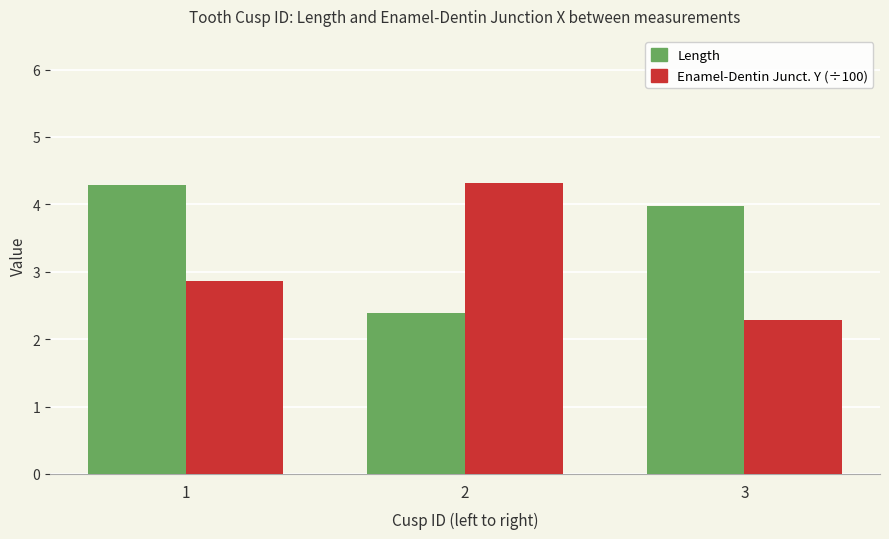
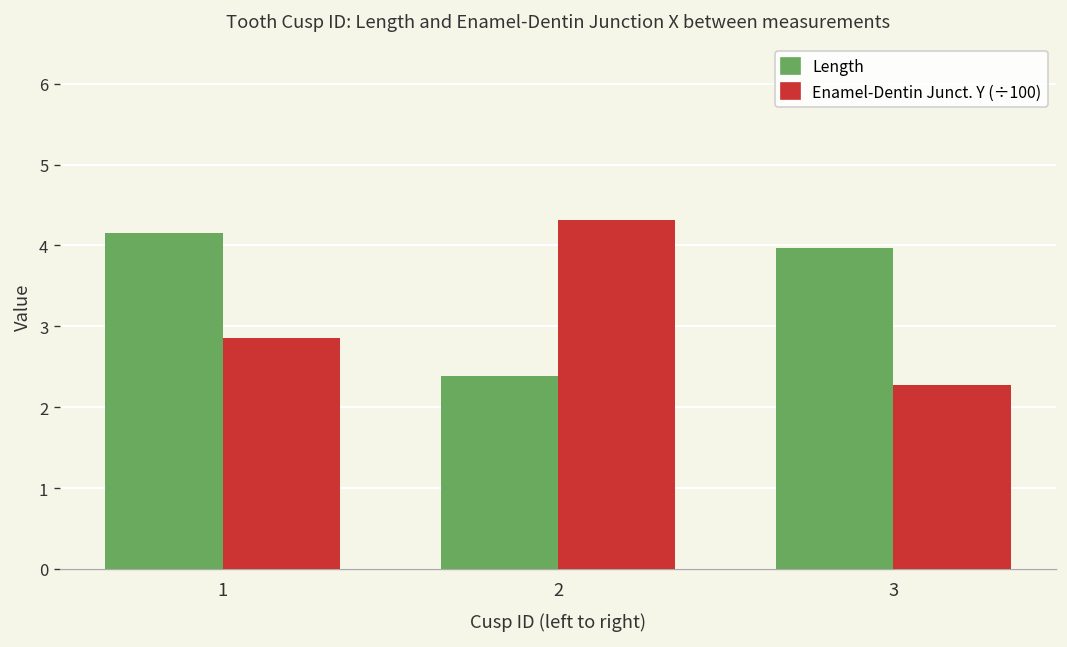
Length, 1: 4.3 -> 4.2
